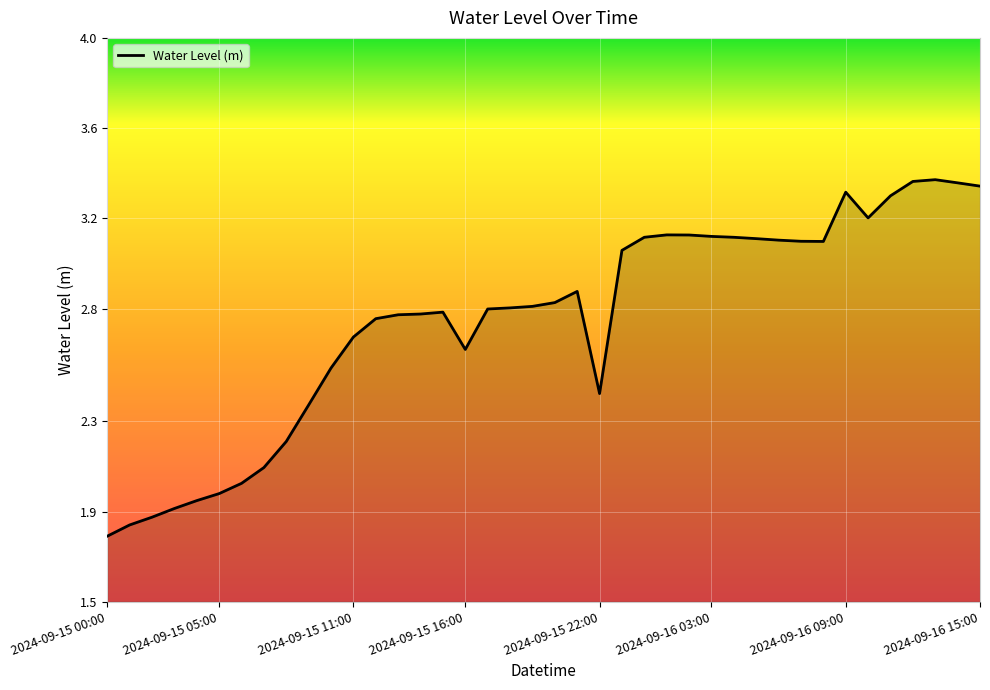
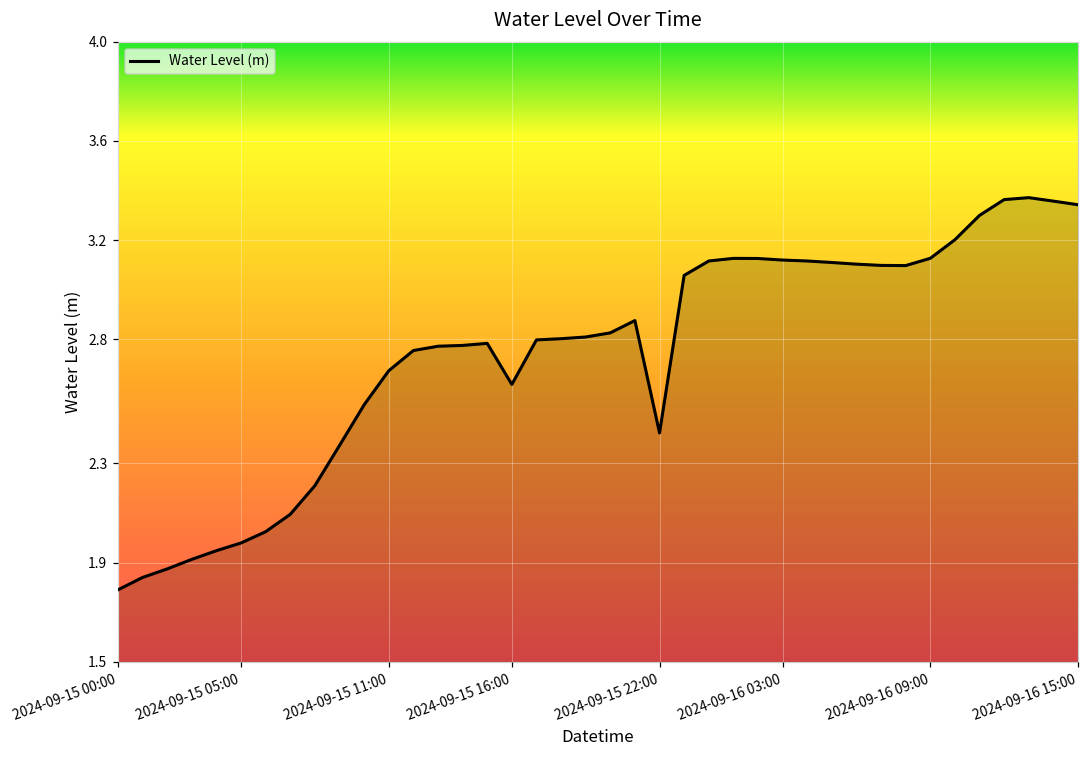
2024-09-16 09:00: 3.32 -> 3.13
